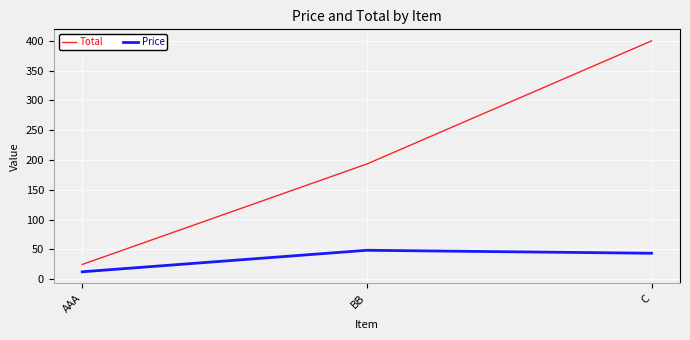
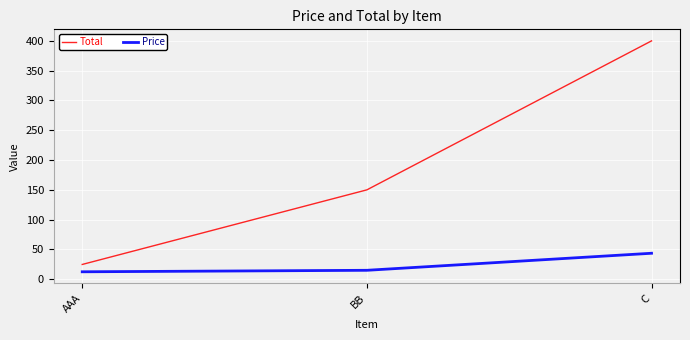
Total, BB: 190 -> 150
Price, BB: 50 -> 20
